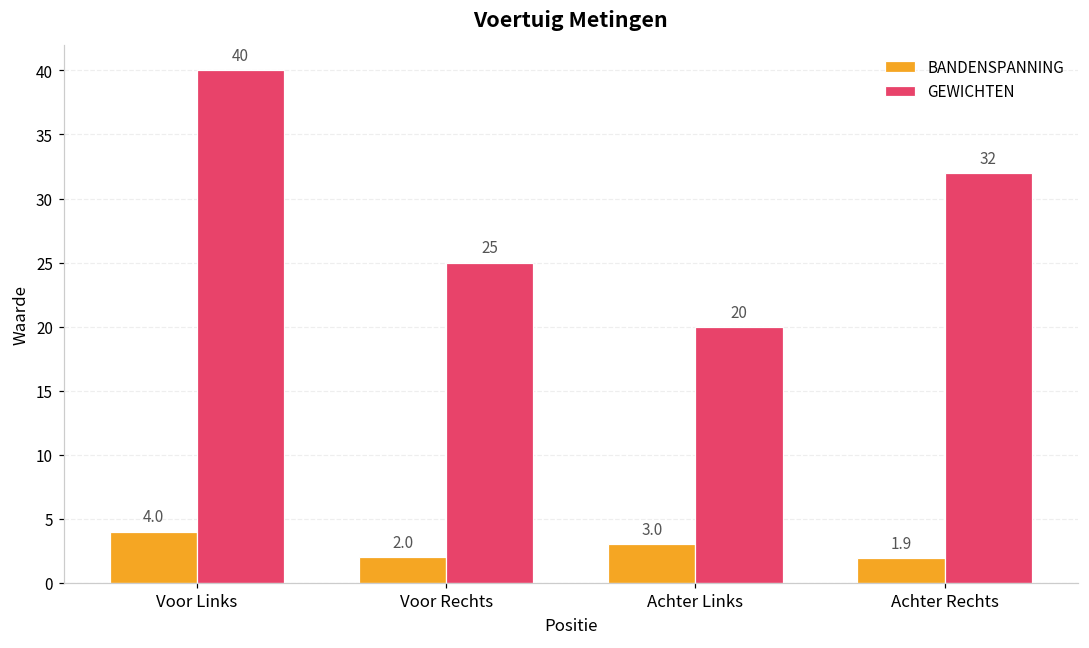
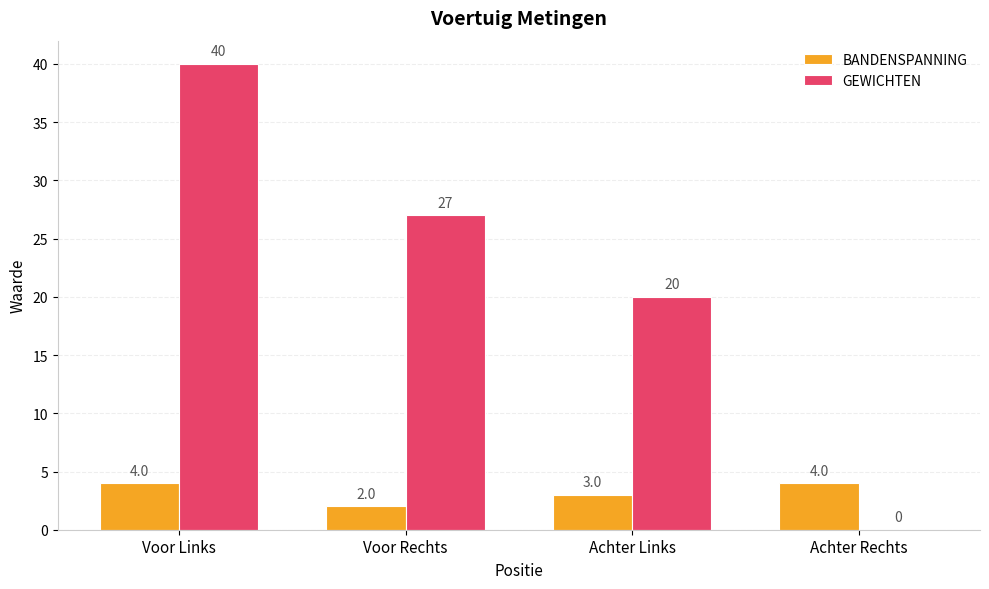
GEWICHTEN, Voor Rechts: 25 -> 27
BANDENSPANNING, Achter Rechts: 1.9 -> 4.0
GEWICHTEN, Achter Rechts: 32 -> 0
